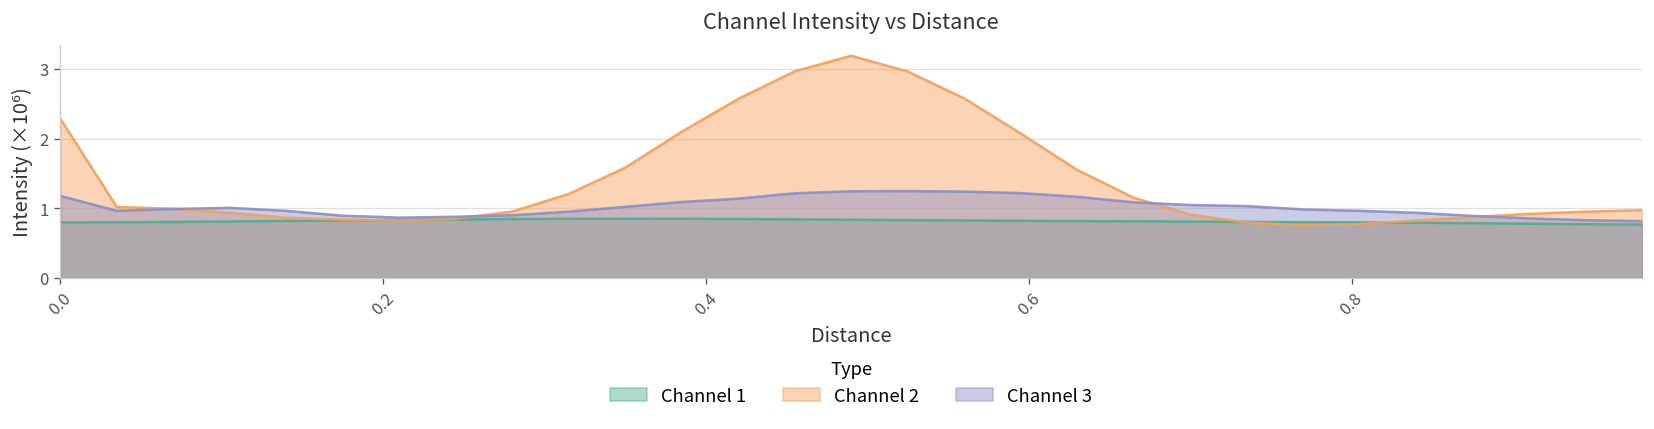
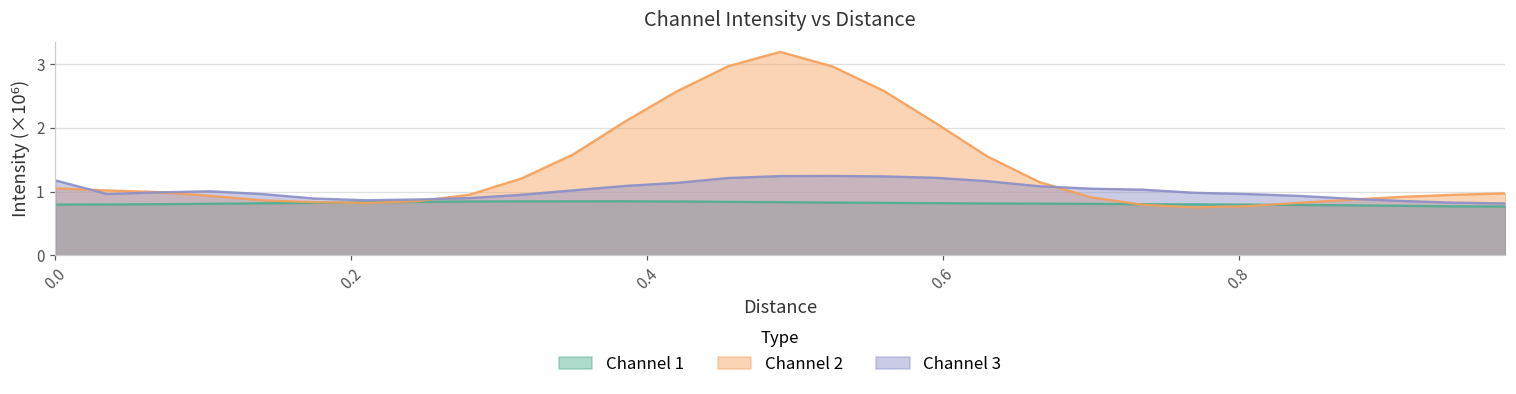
Channel 2, 0.0: 2.3 -> 1.1
